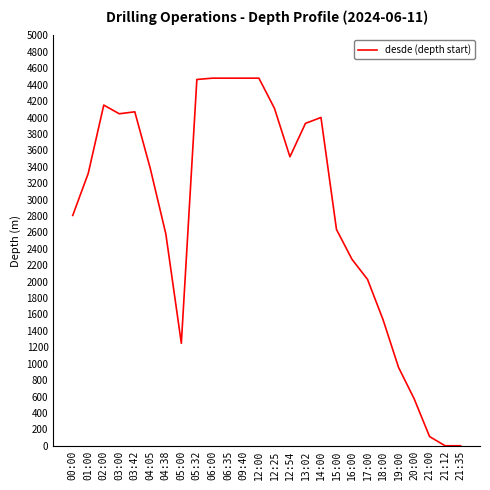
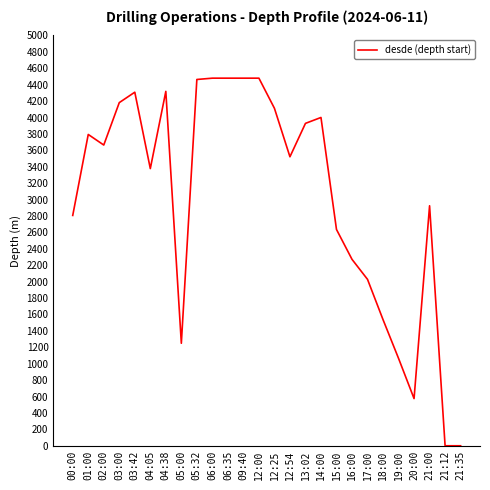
01:00: 3300 -> 3800
02:00: 4200 -> 3700
03:00: 4000 -> 4200
03:42: 4100 -> 4300
04:38: 2600 -> 4300
19:00: 1000 -> 1100
21:00: 100 -> 2900
